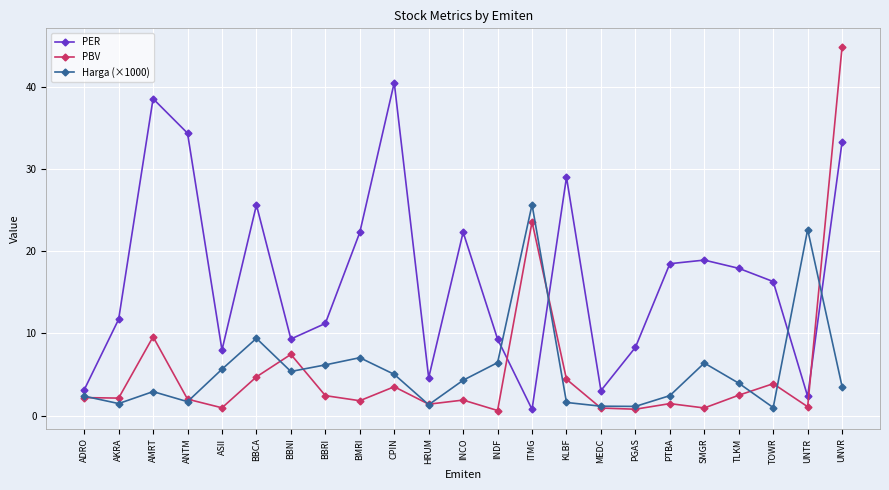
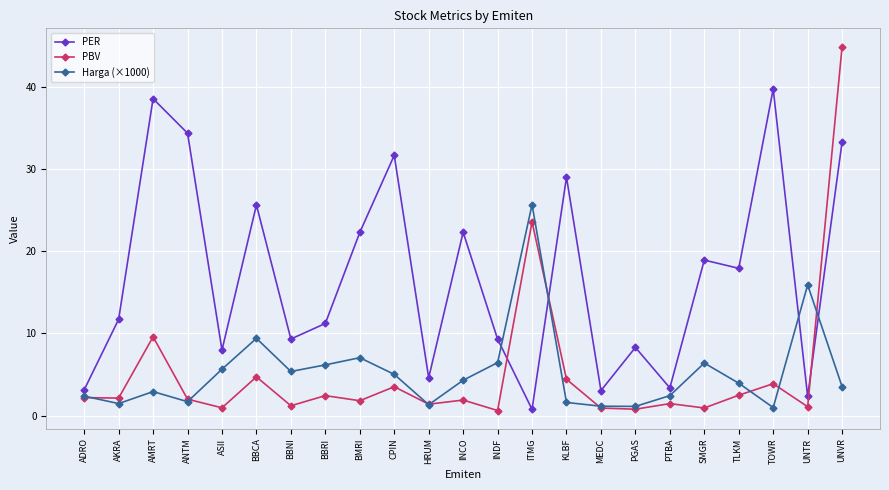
PBV, BBNI: 7 -> 1
PER, CPIN: 40 -> 32
PER, PTBA: 18 -> 3
PER, TOWR: 16 -> 40
Harga (×1000), UNTR: 23 -> 16
